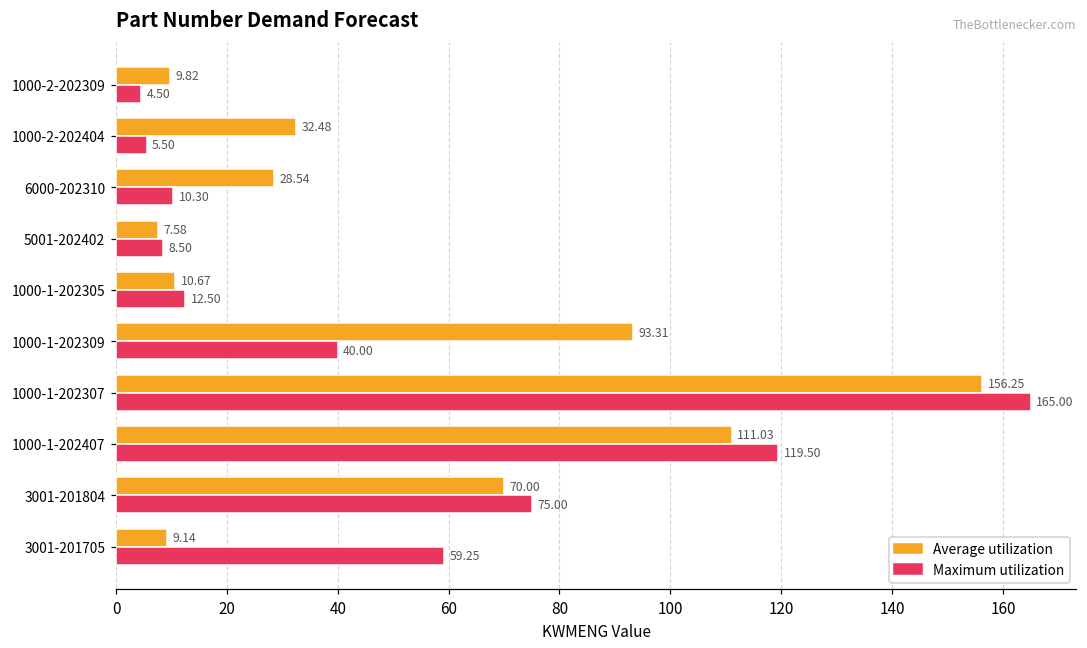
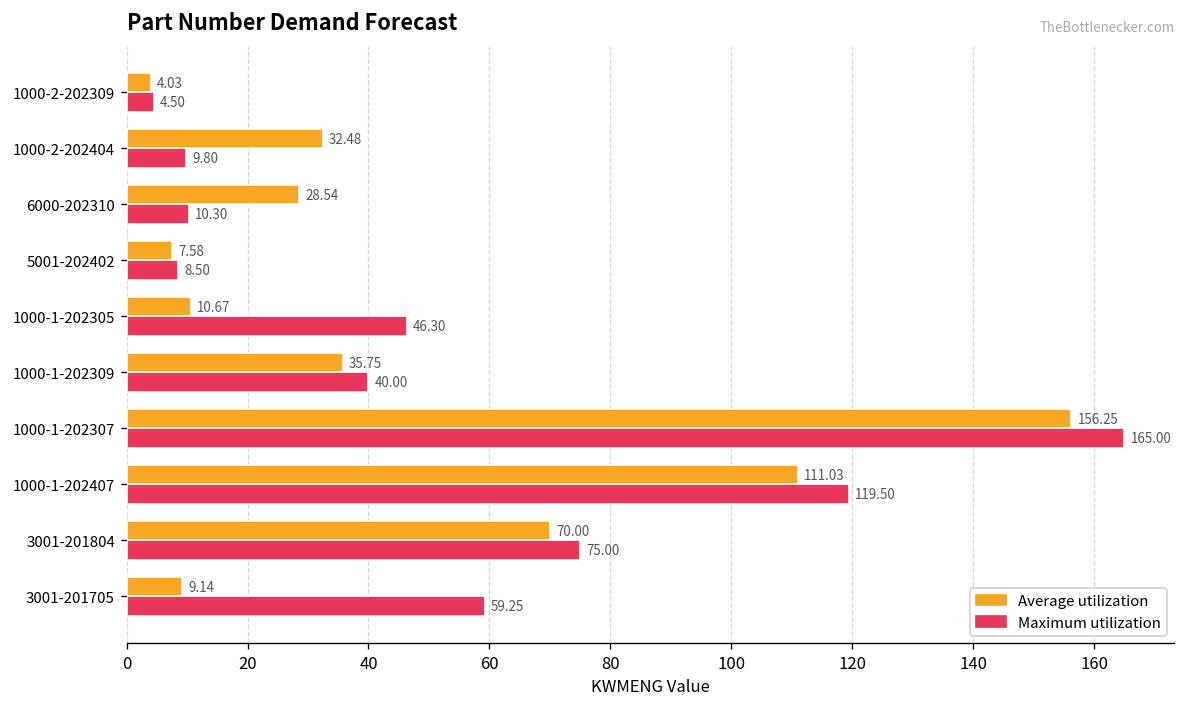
Average utilization, 1000-2-202309: 9.82 -> 4.03
Maximum utilization, 1000-2-202404: 5.50 -> 9.80
Maximum utilization, 1000-1-202305: 12.50 -> 46.30
Average utilization, 1000-1-202309: 93.31 -> 35.75
